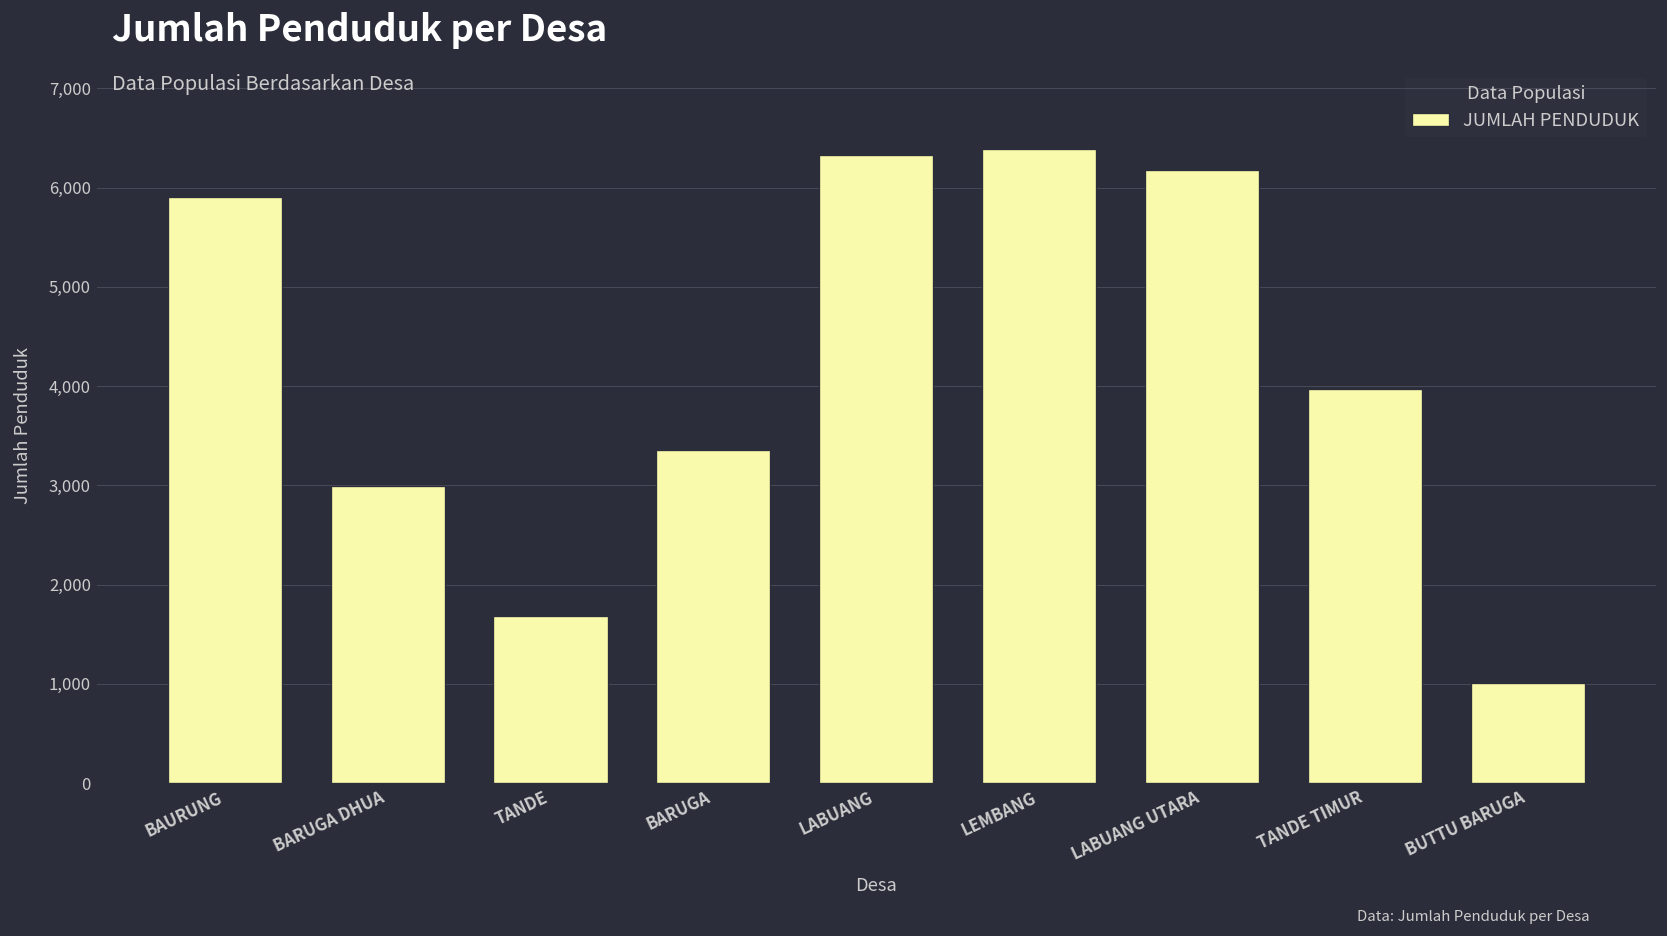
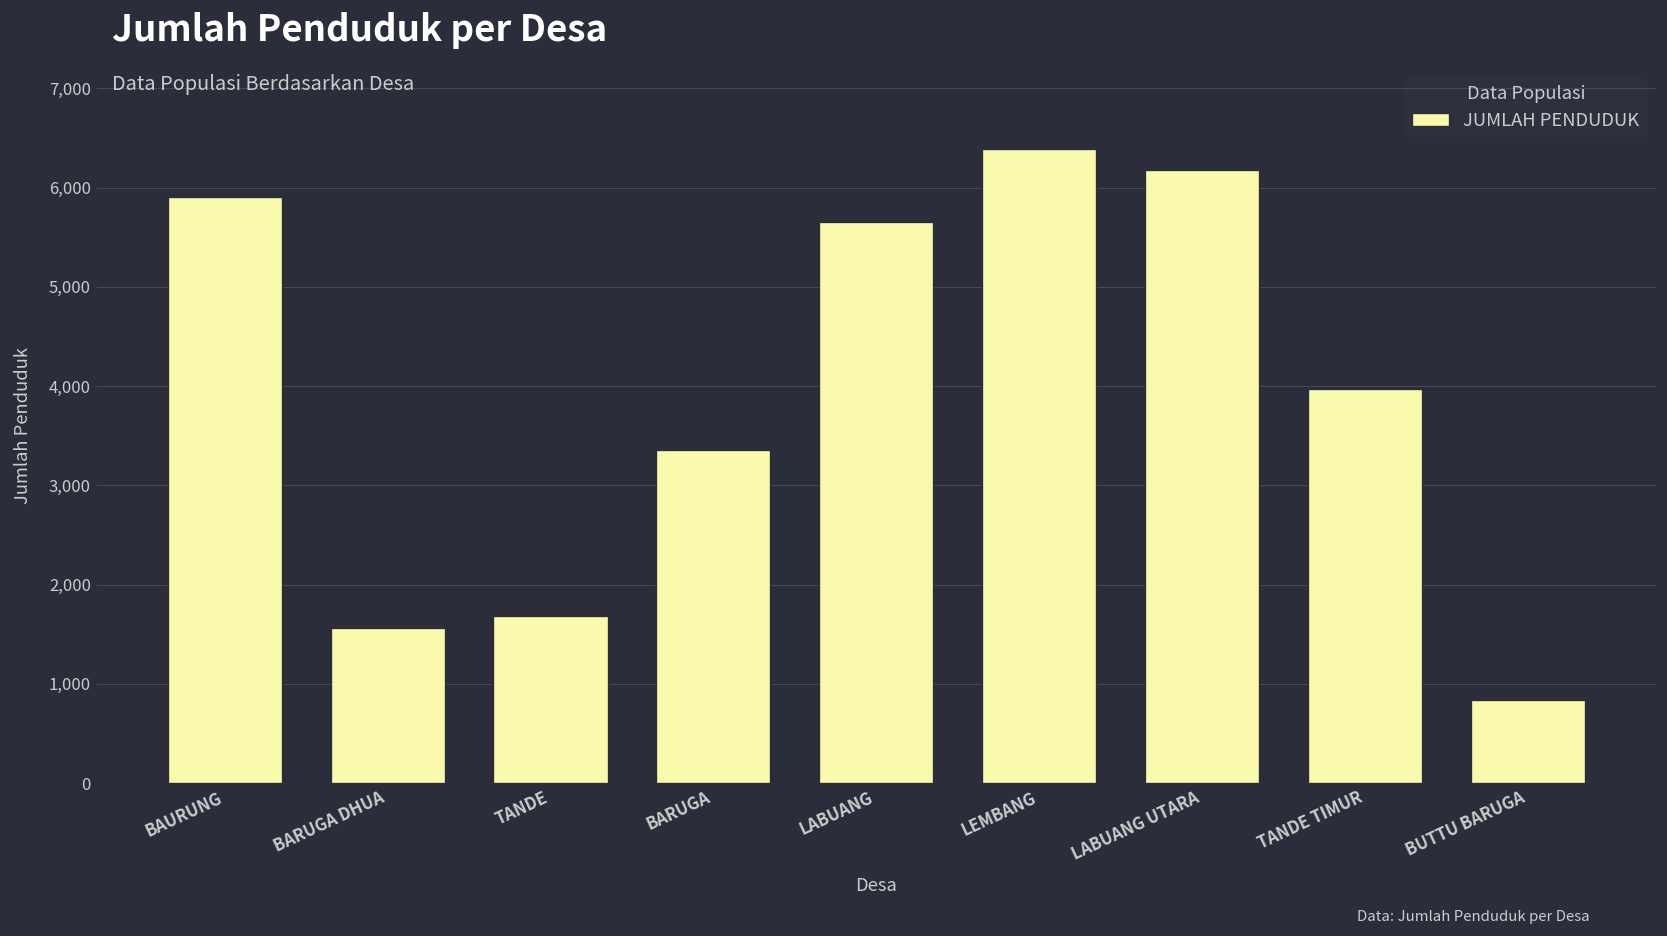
BARUGA DHUA: 3,000 -> 1,600
LABUANG: 6,300 -> 5,700
BUTTU BARUGA: 1,000 -> 800
